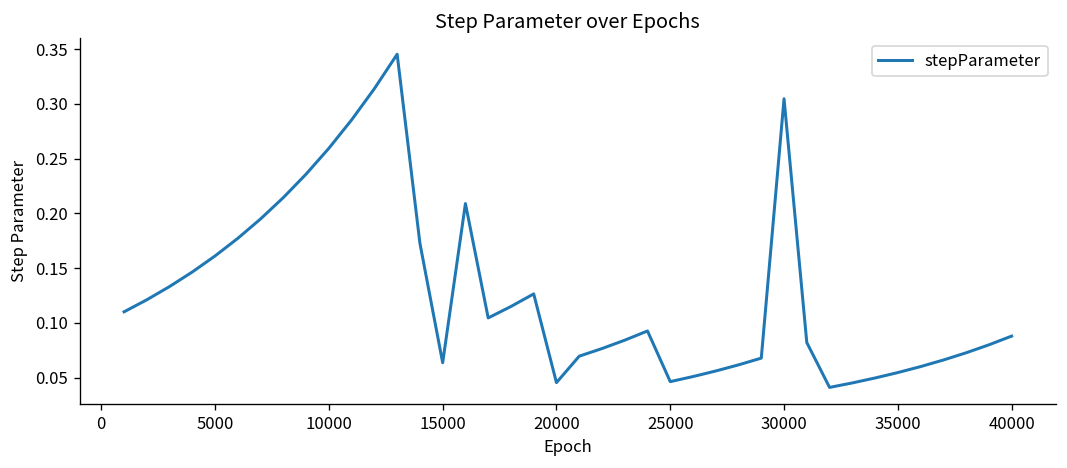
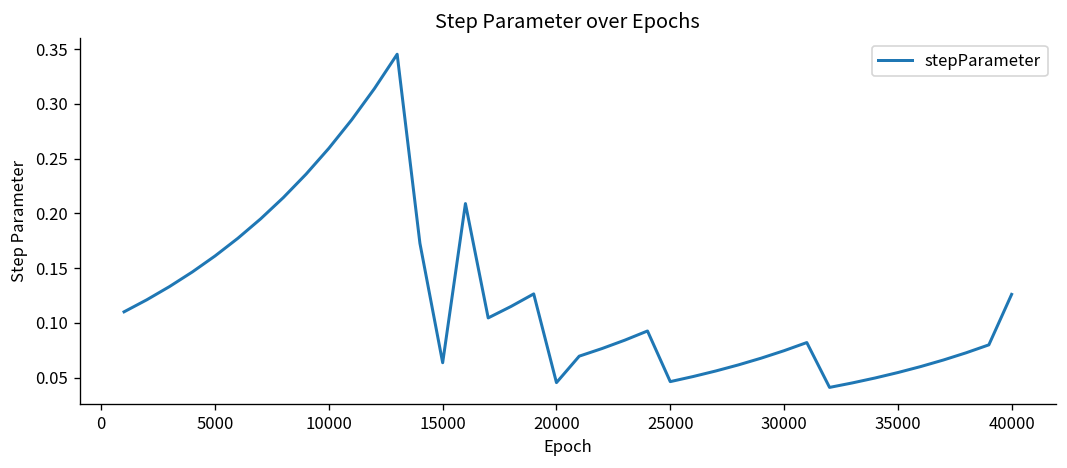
30000: 0.30 -> 0.07
40000: 0.09 -> 0.13
